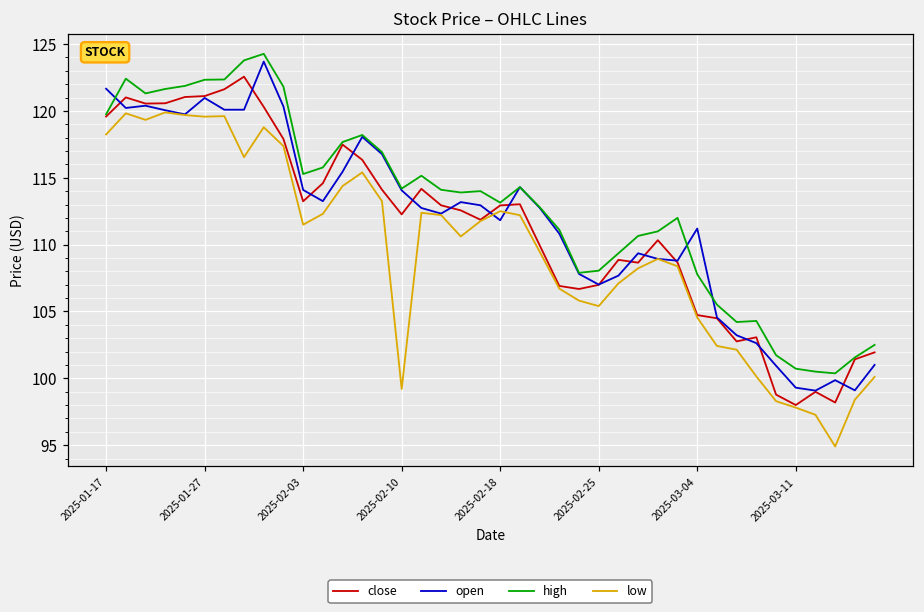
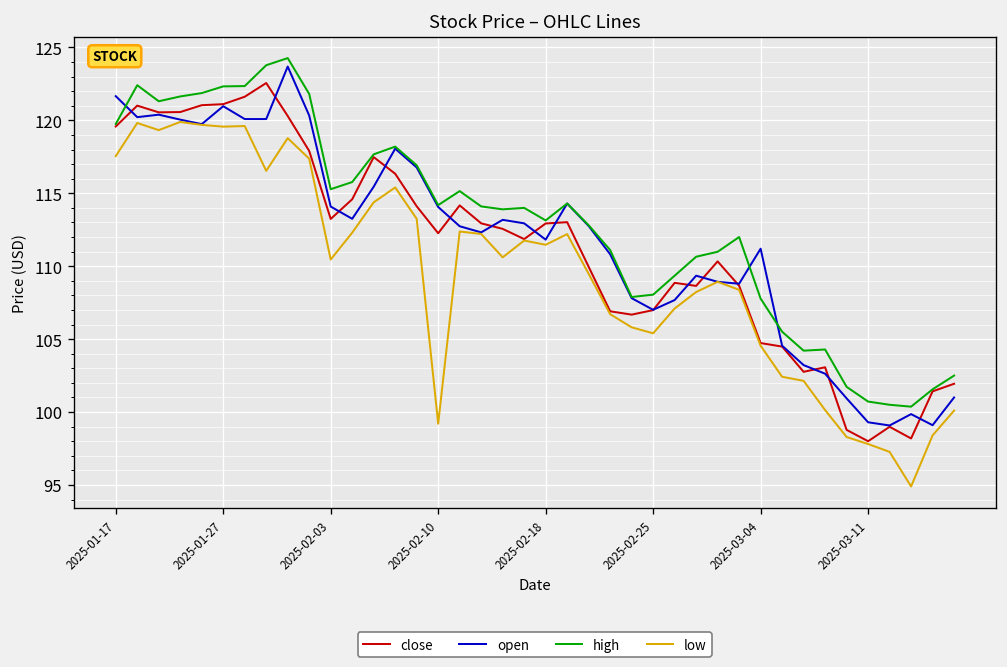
low, 2025-01-17: 118.2 -> 117.6
low, 2025-02-03: 111.5 -> 110.5
low, 2025-02-18: 112.5 -> 111.5
